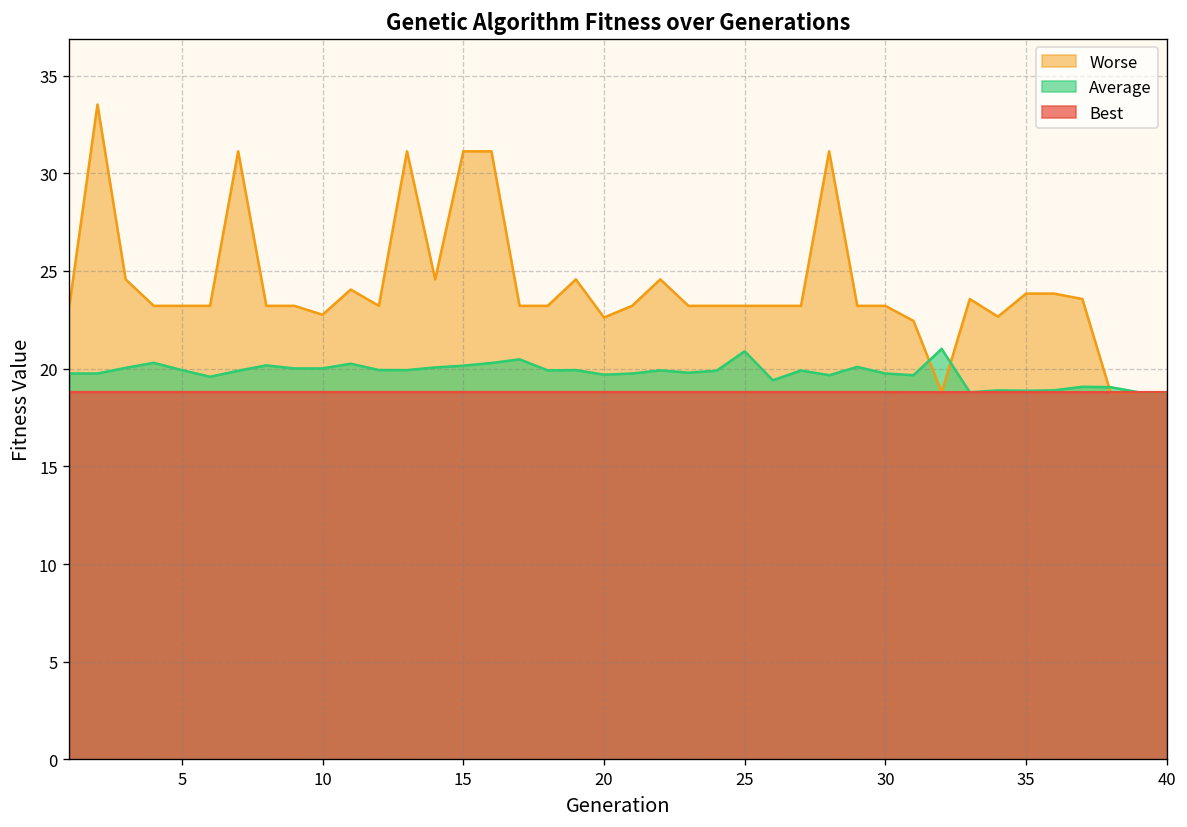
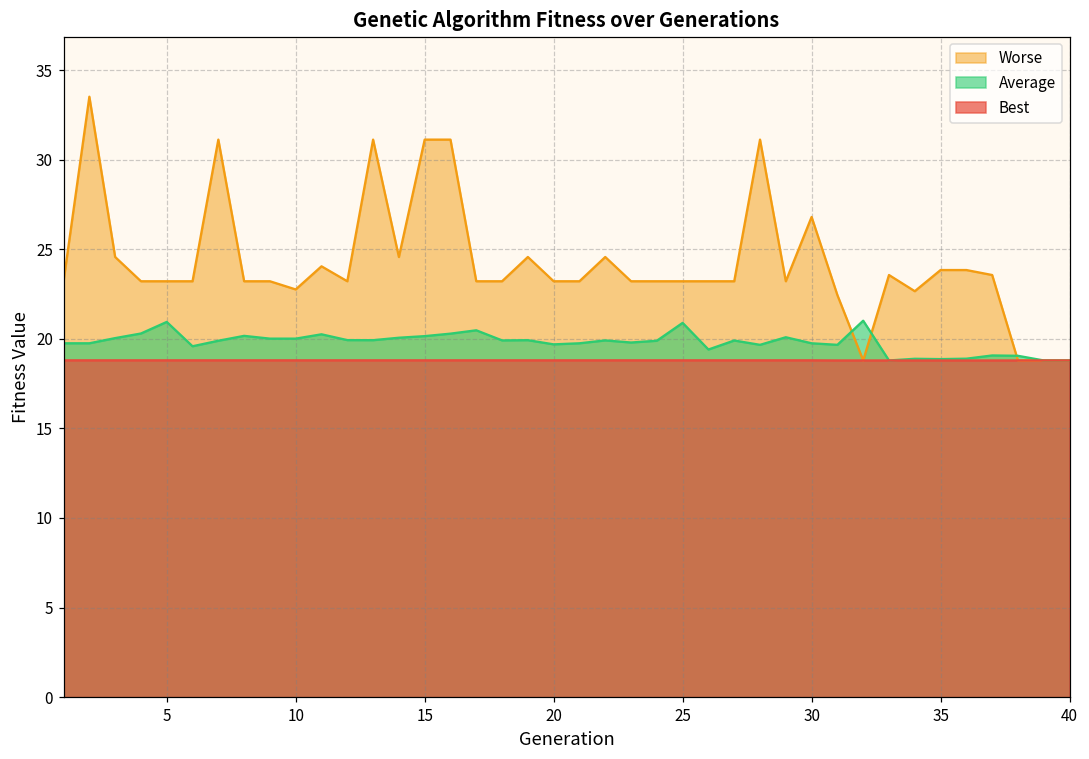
Average, 5: 19.9 -> 20.9
Worse, 20: 22.6 -> 23.2
Worse, 30: 23.2 -> 26.8
